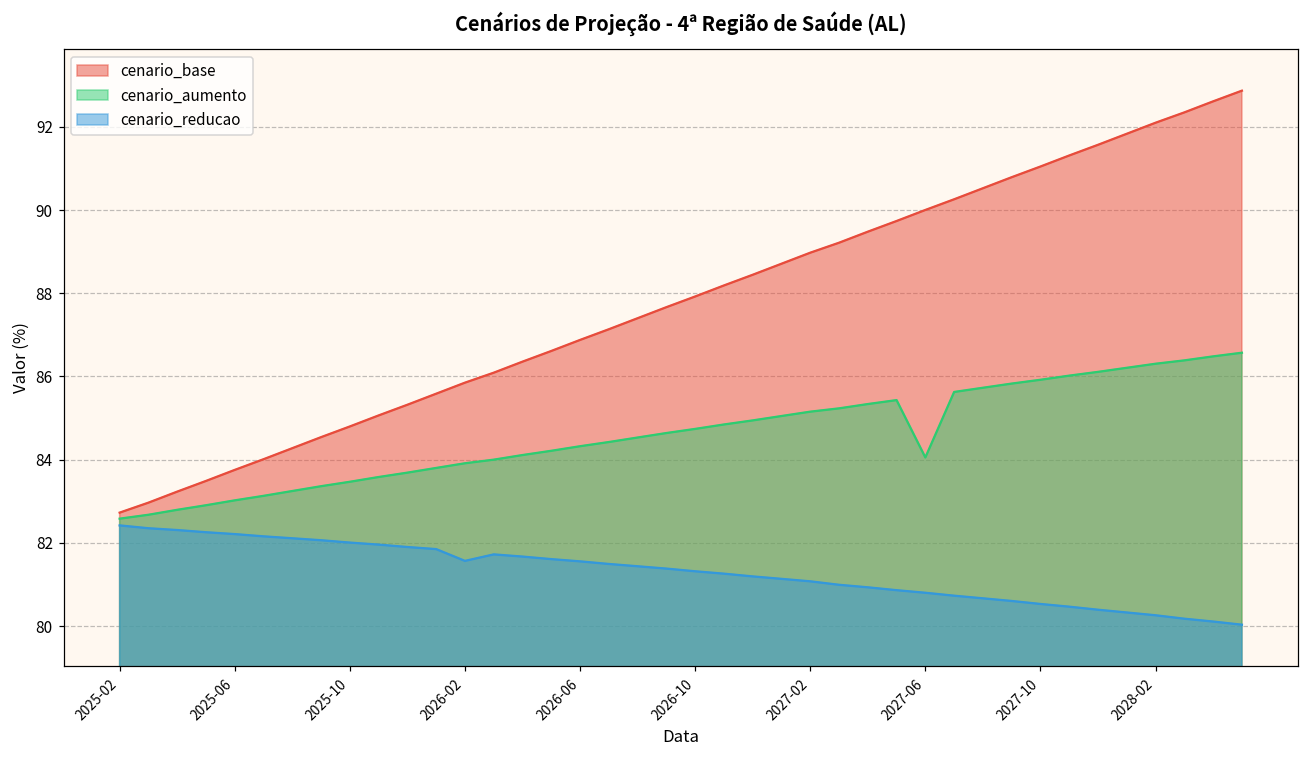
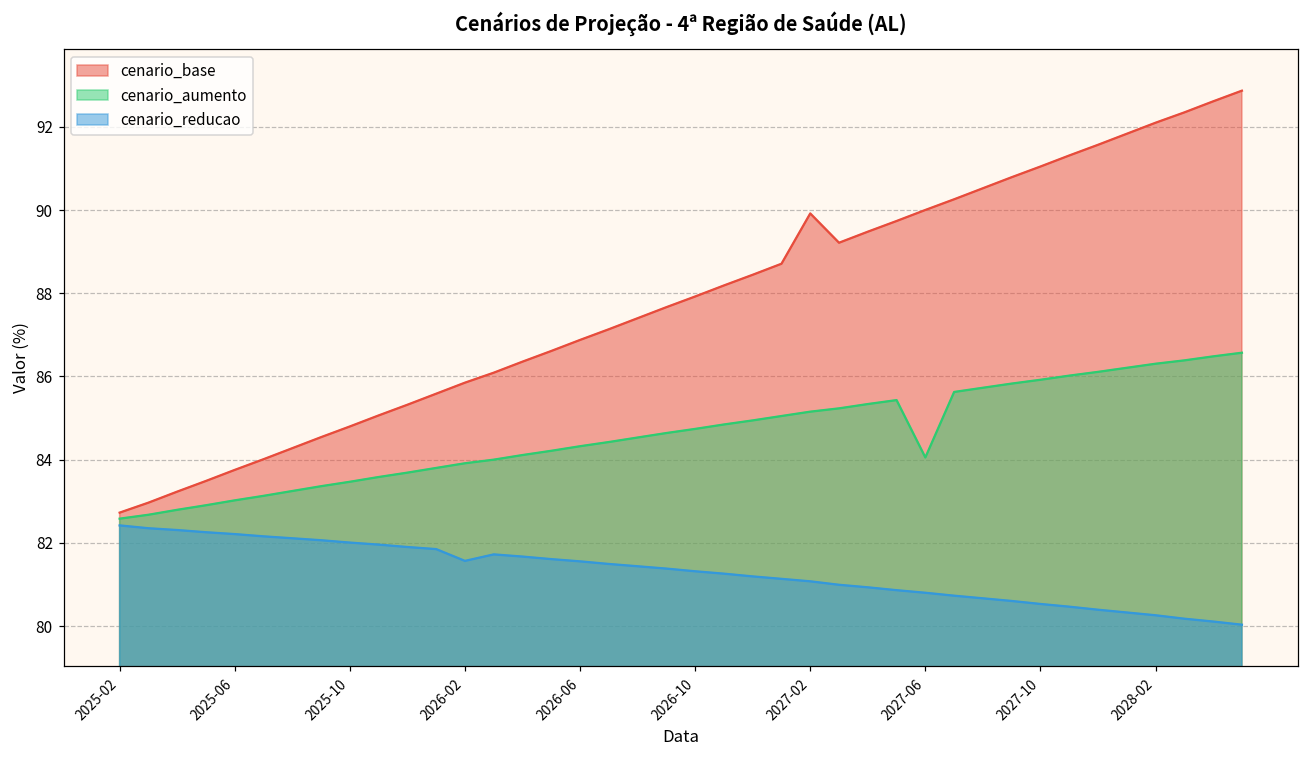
cenario_base, 2027-02: 89.0 -> 89.9
